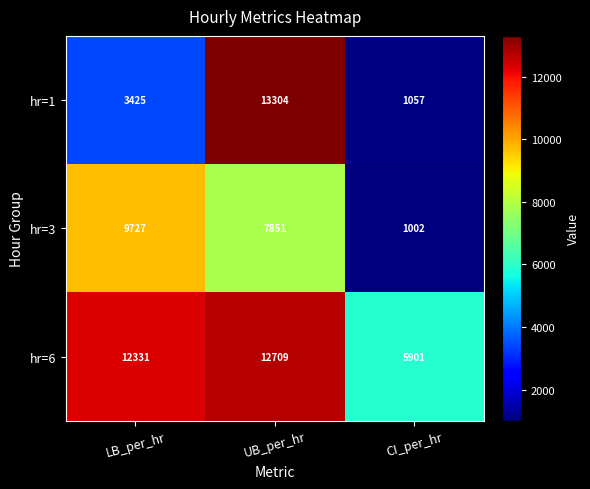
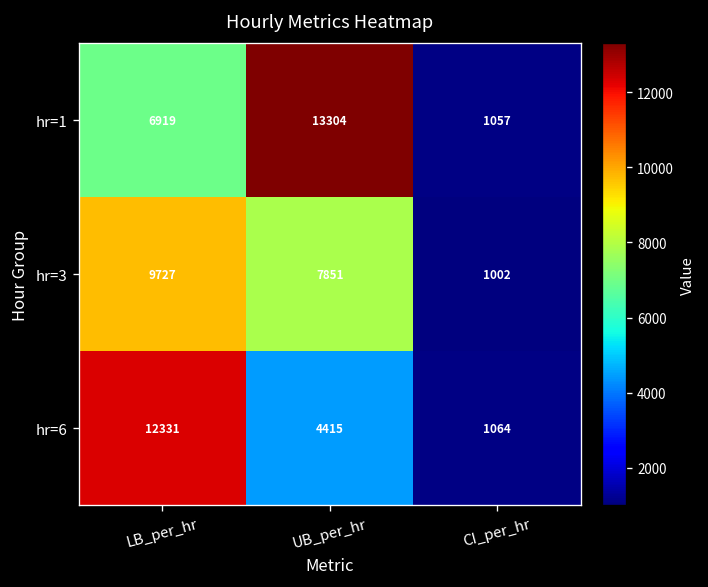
hr=1, LB_per_hr: 3425 -> 6919
hr=6, UB_per_hr: 12709 -> 4415
hr=6, CI_per_hr: 5901 -> 1064
